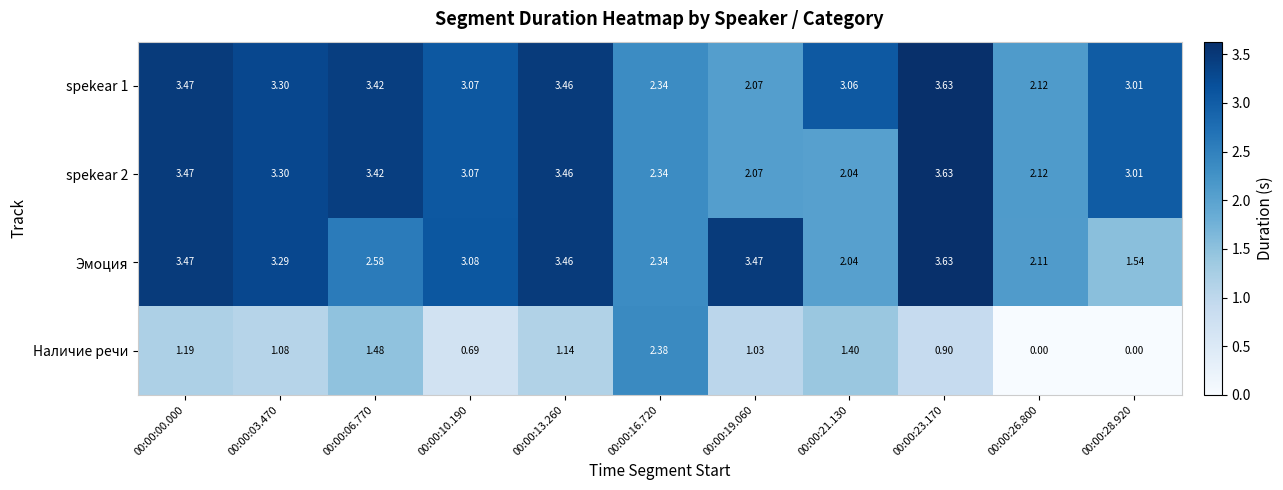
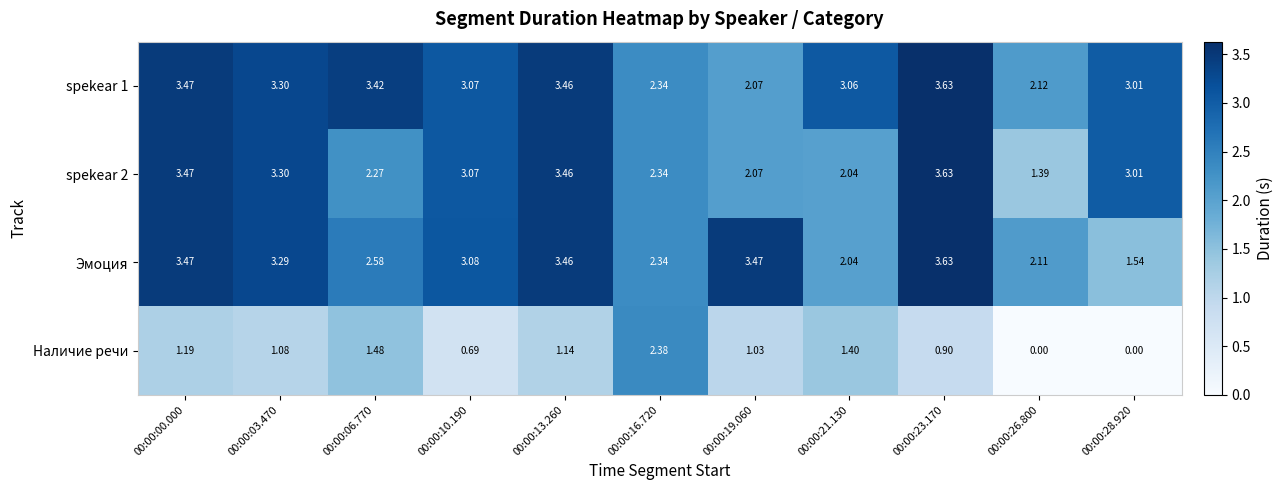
spekear 2, 00:00:06.770: 3.42 -> 2.27
spekear 2, 00:00:26.800: 2.12 -> 1.39
